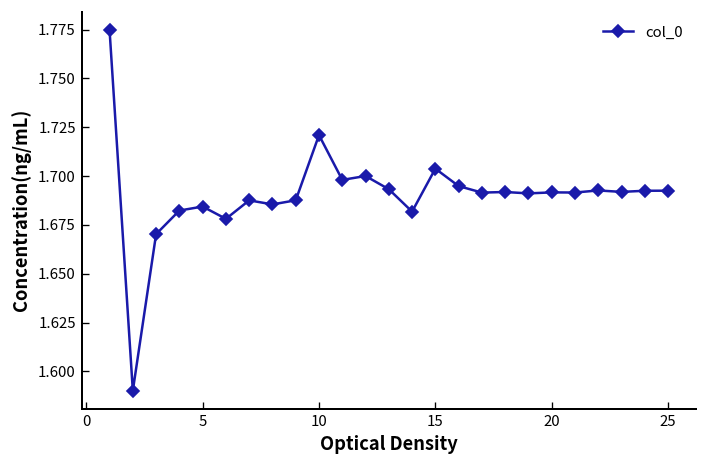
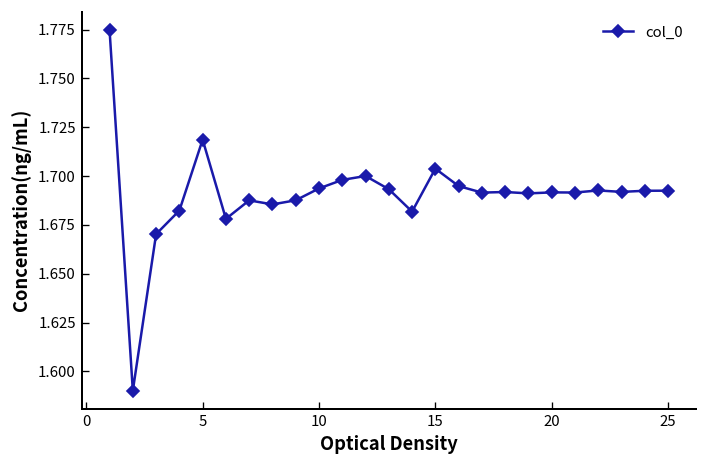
5: 1.684 -> 1.719
10: 1.721 -> 1.694
